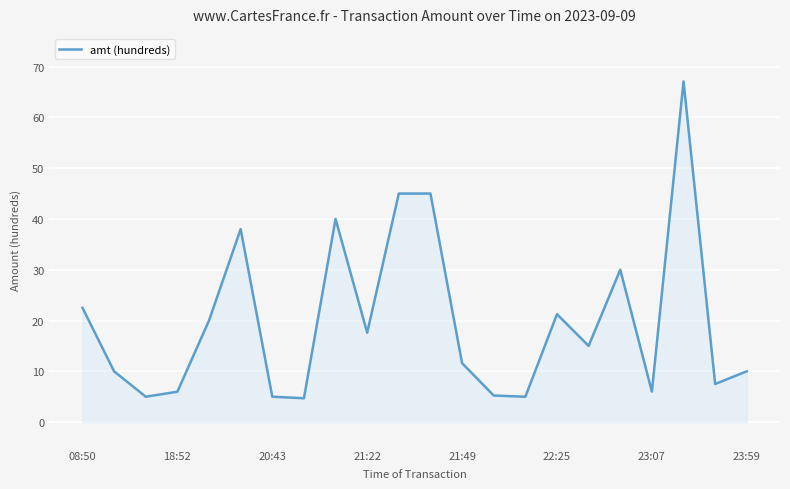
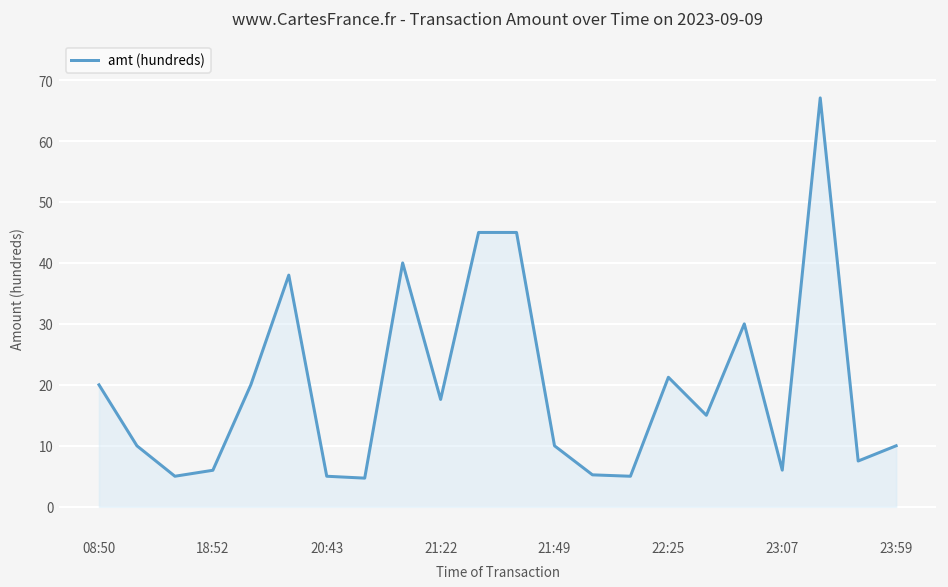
08:50: 23 -> 20
21:49: 12 -> 10
